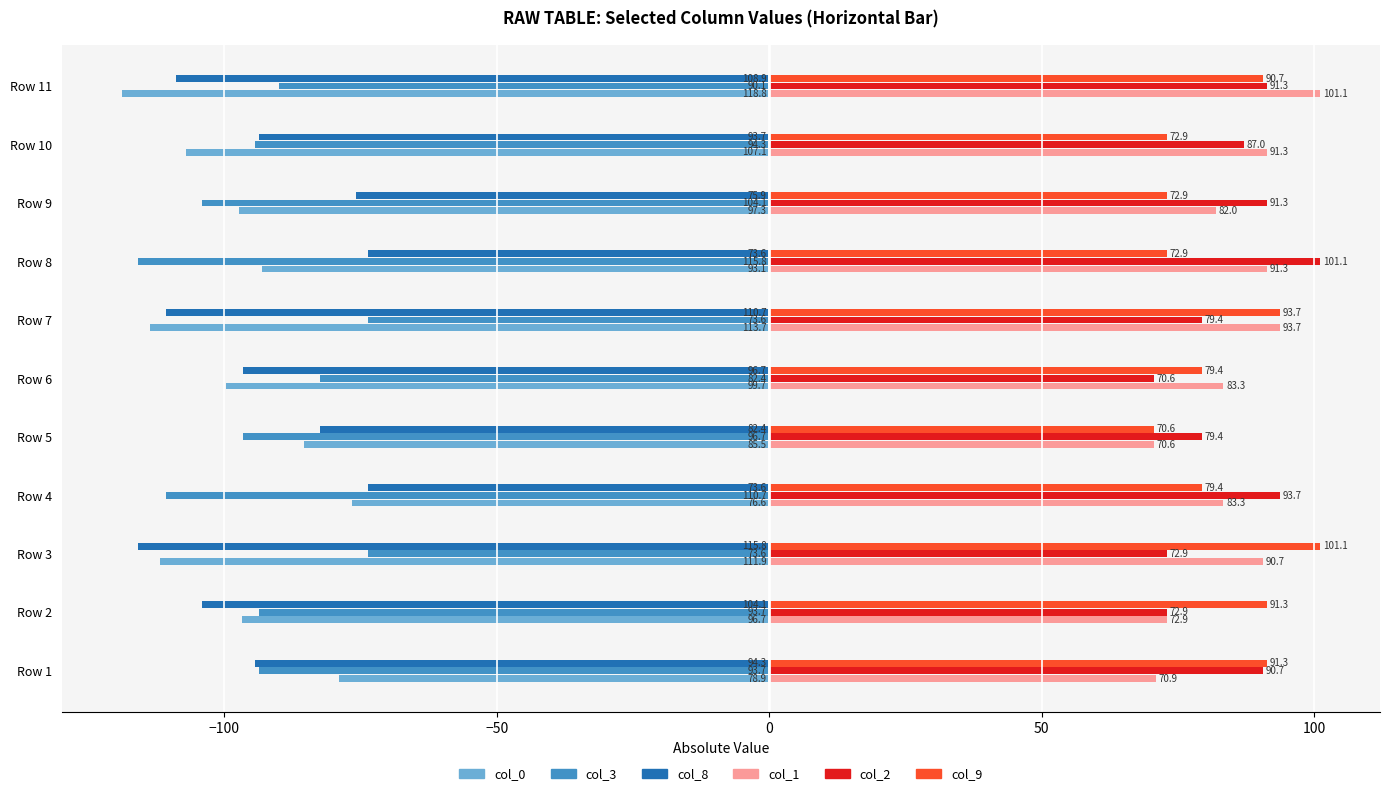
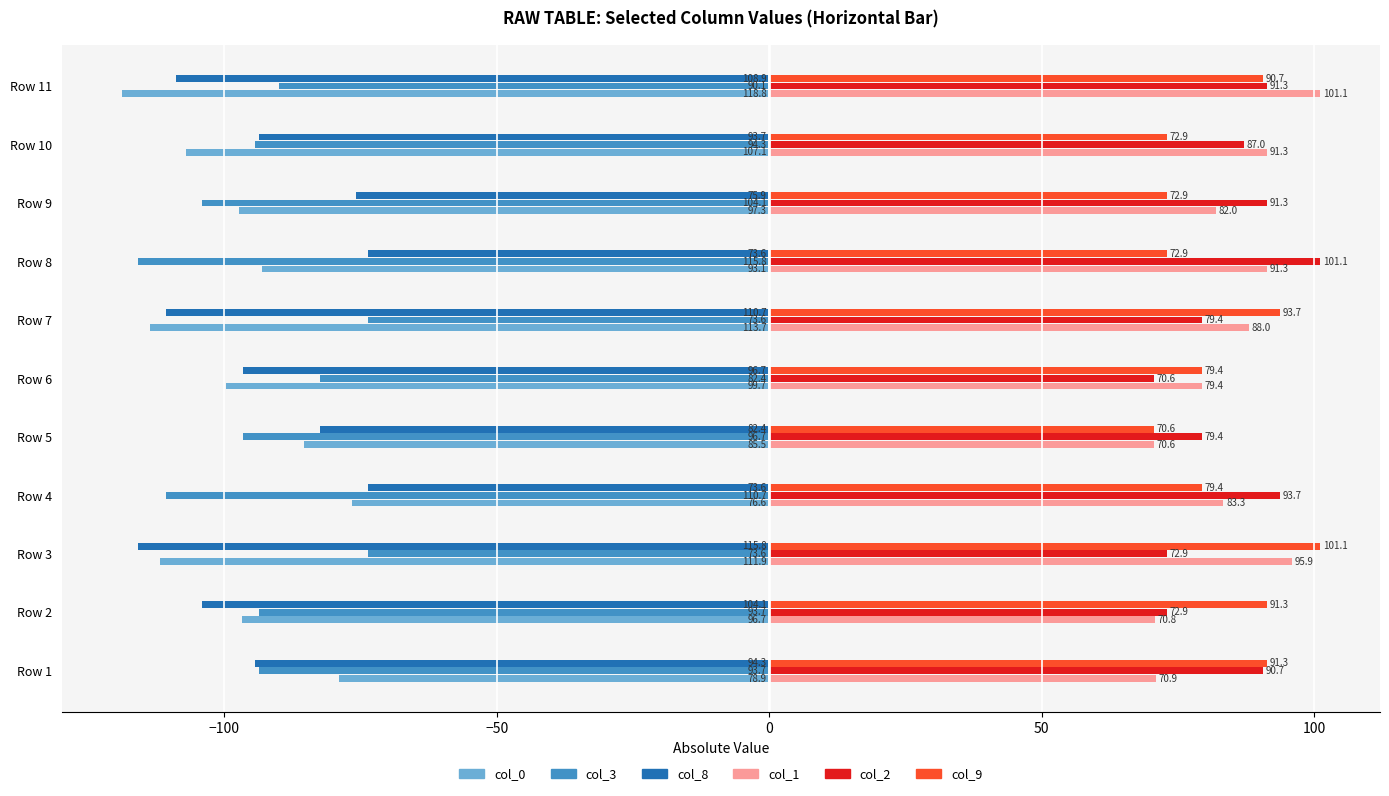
col_1, Row 7: 93.7 -> 88.0
col_1, Row 6: 83.3 -> 79.4
col_1, Row 3: 90.7 -> 95.9
col_1, Row 2: 72.9 -> 70.8
